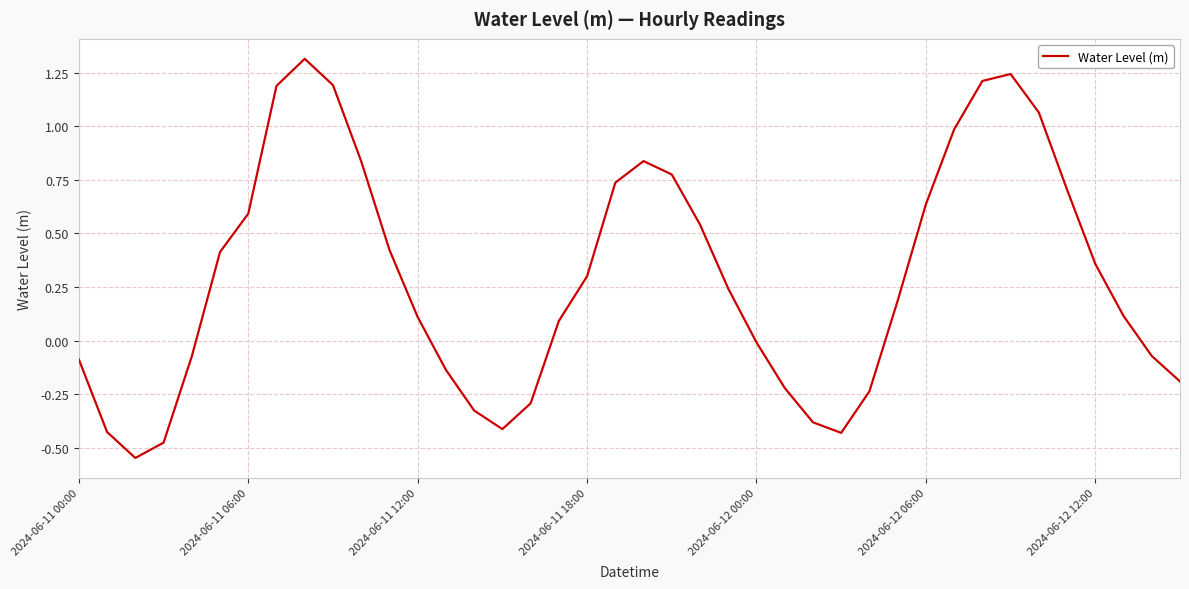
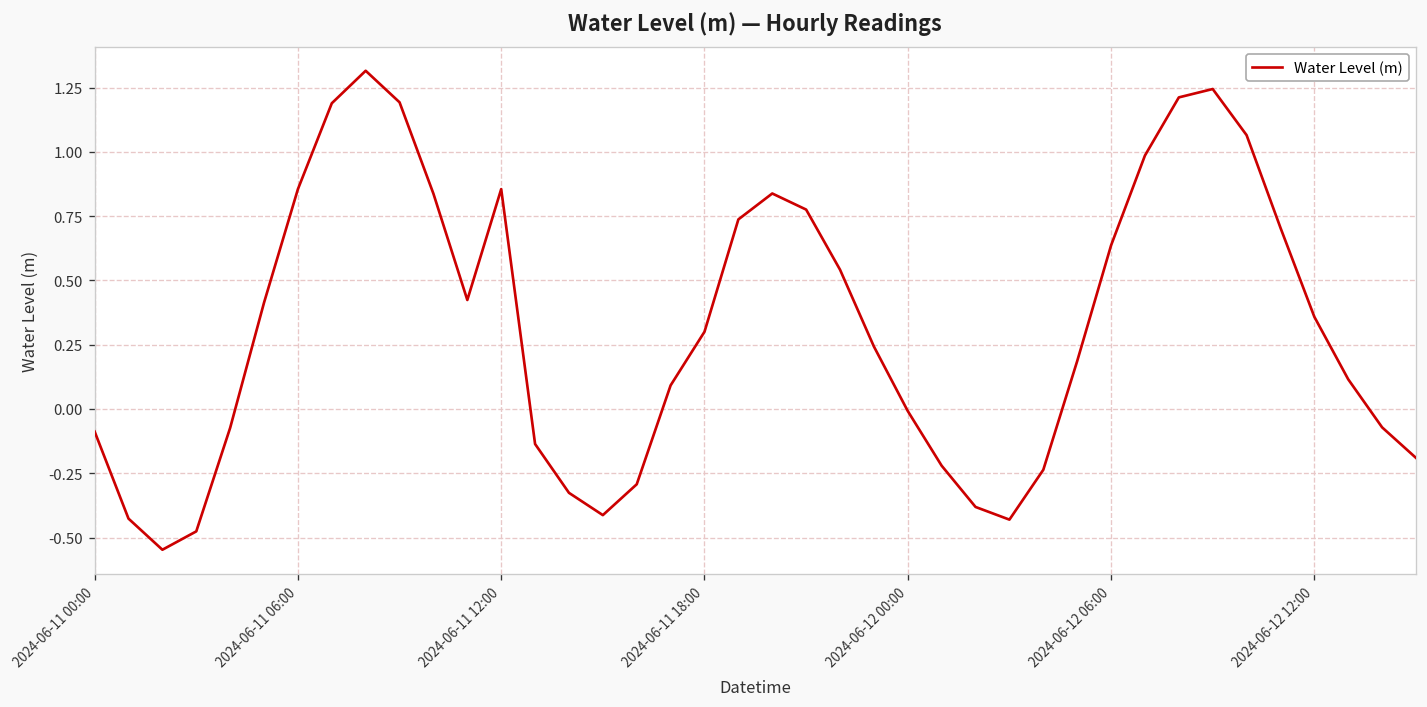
2024-06-11 06:00: 0.59 -> 0.85
2024-06-11 12:00: 0.11 -> 0.85
